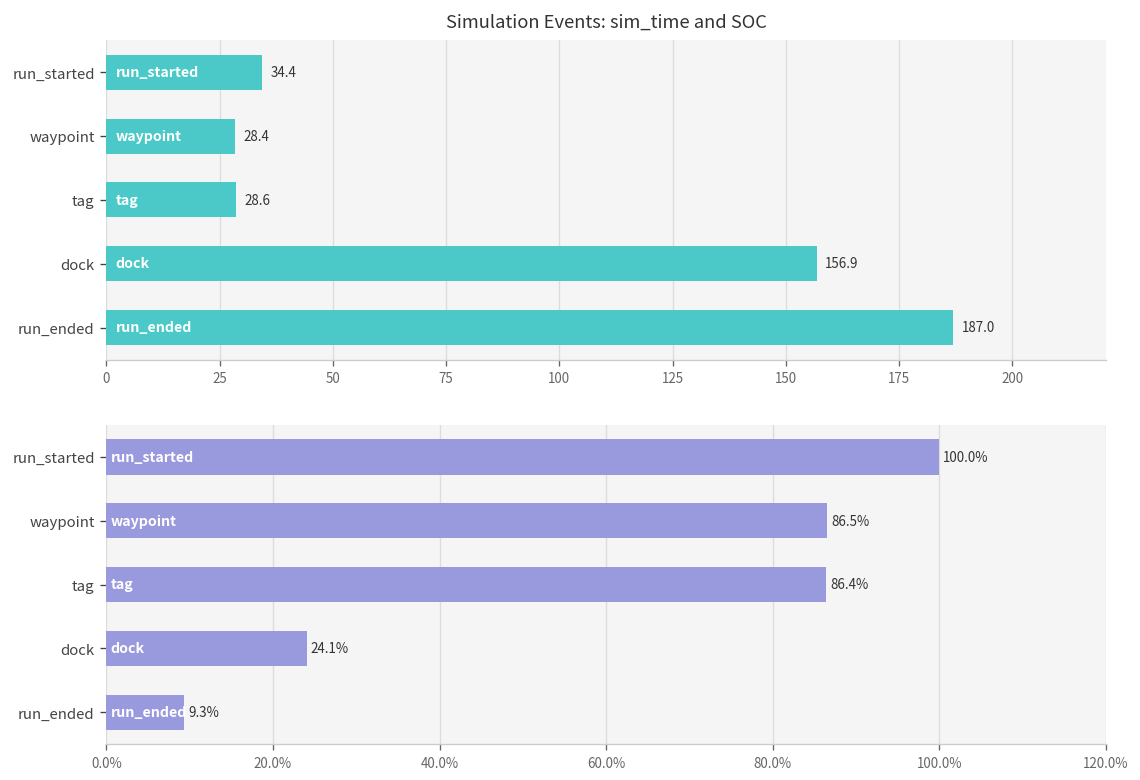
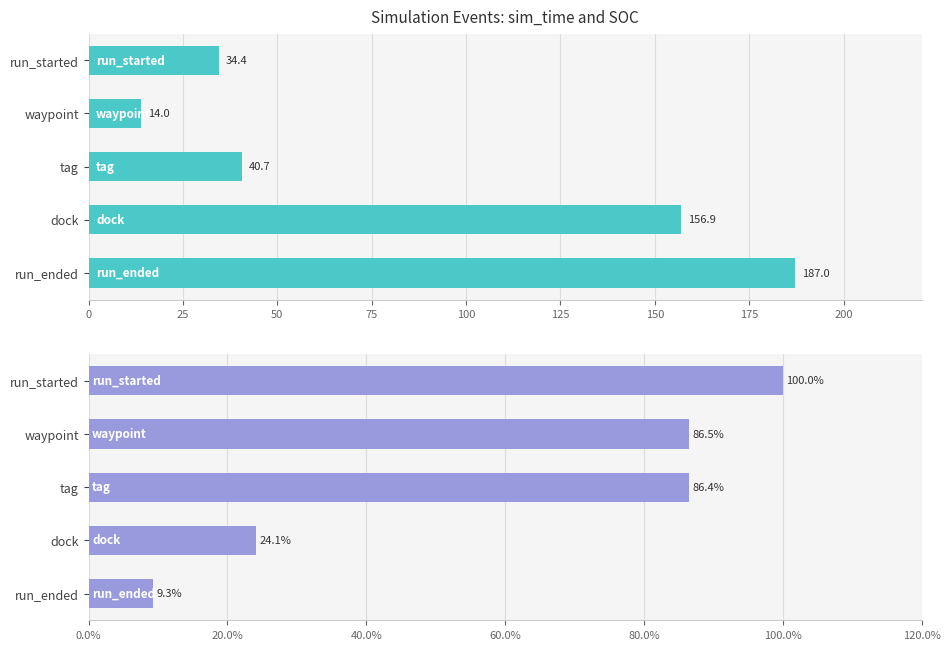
Simulation Events: sim_time and SOC, waypoint: 28.4 -> 14.0
Simulation Events: sim_time and SOC, tag: 28.6 -> 40.7
